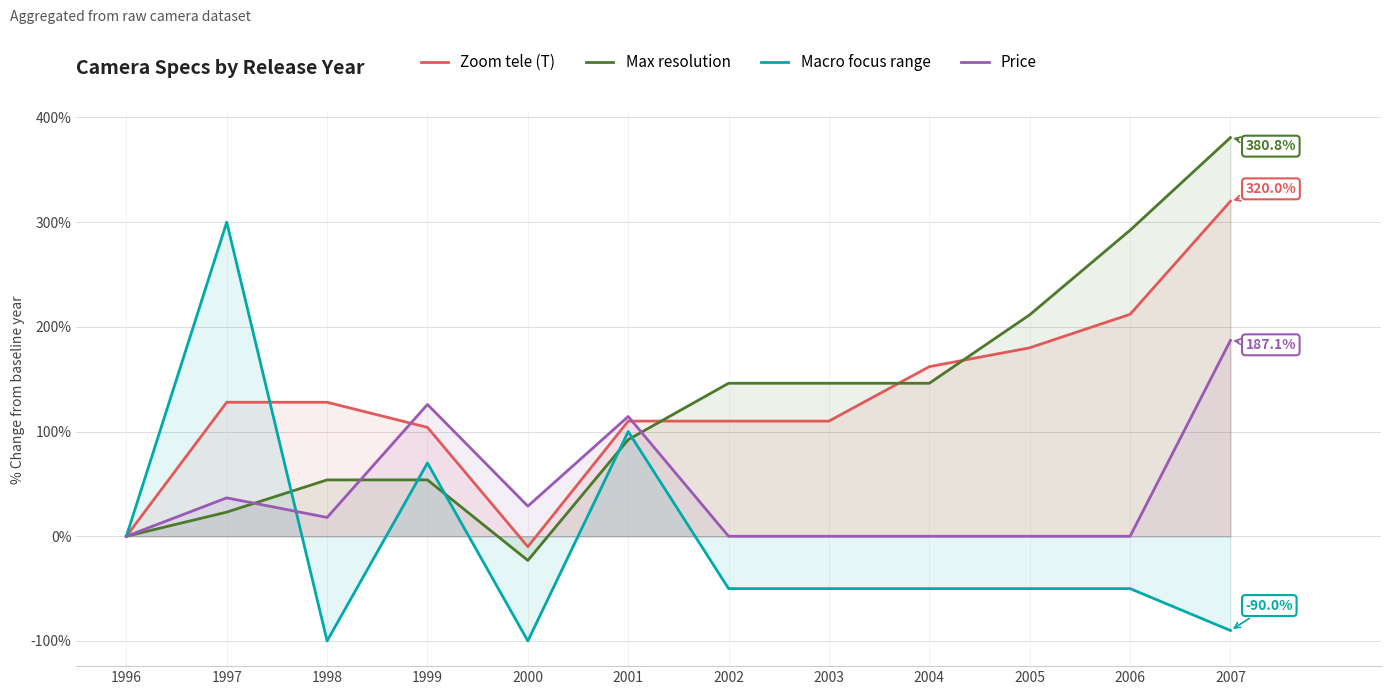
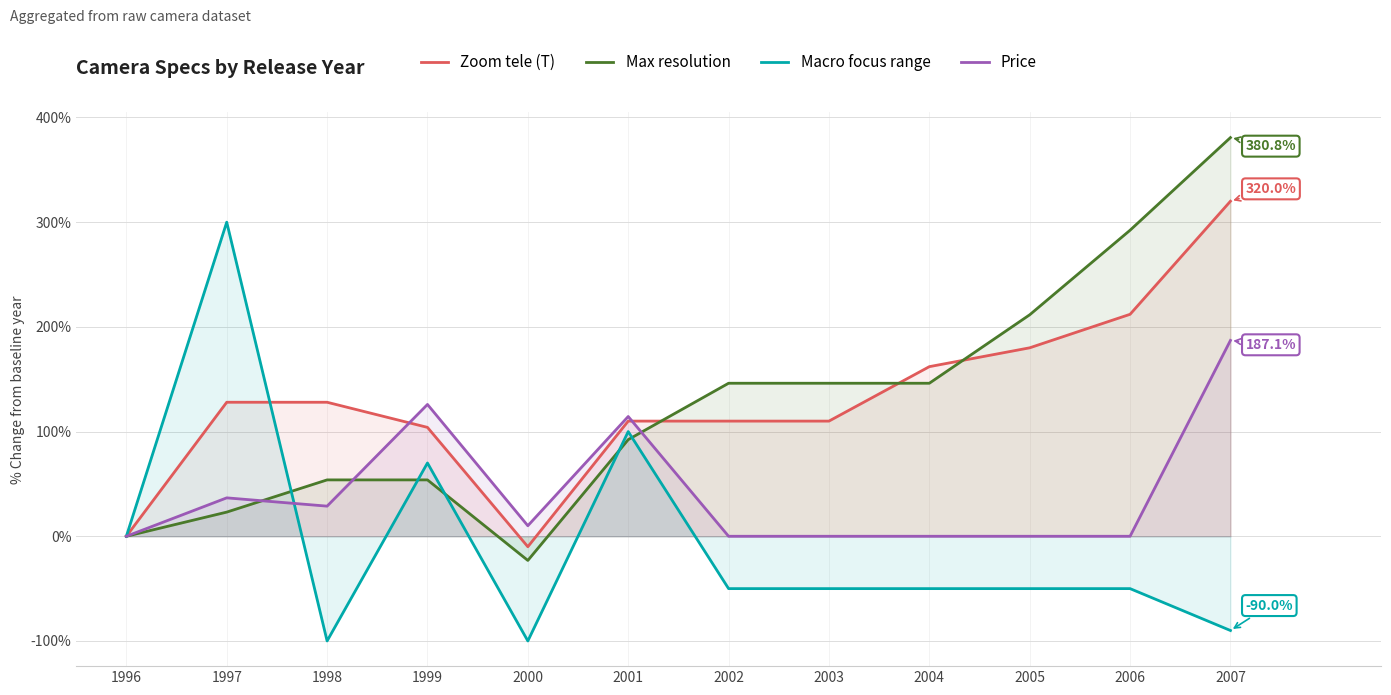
Price, 1998: 18% -> 29%
Price, 2000: 29% -> 10%
